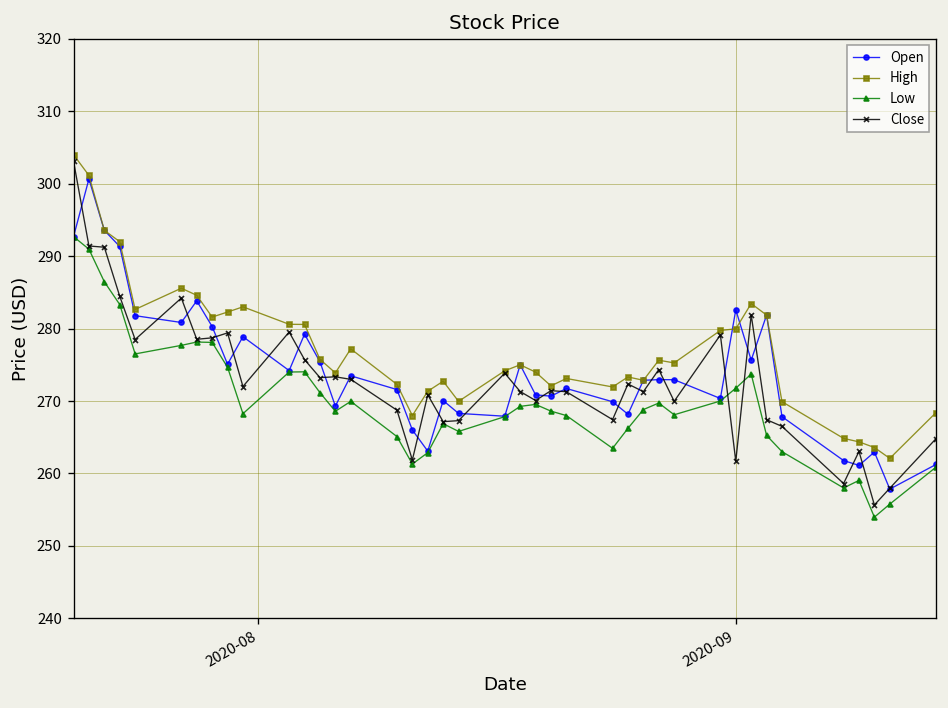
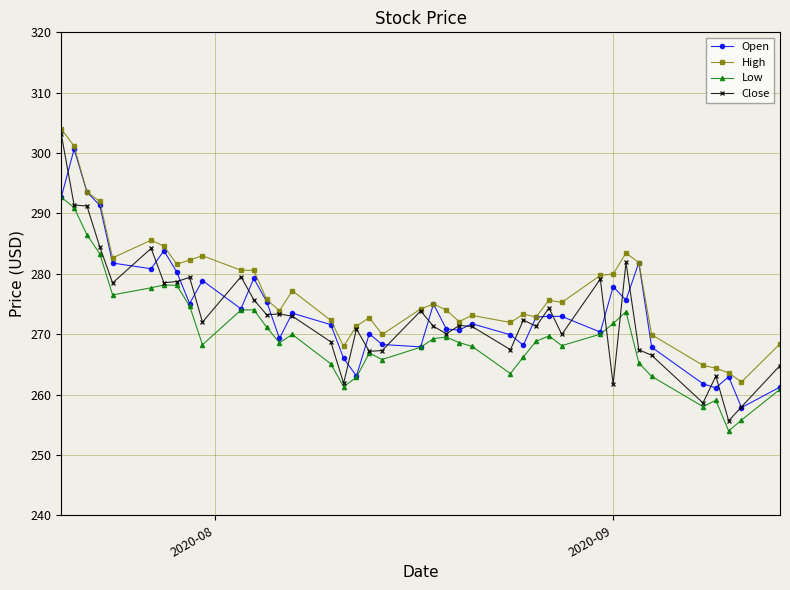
Open, 2020-09: 283 -> 278
